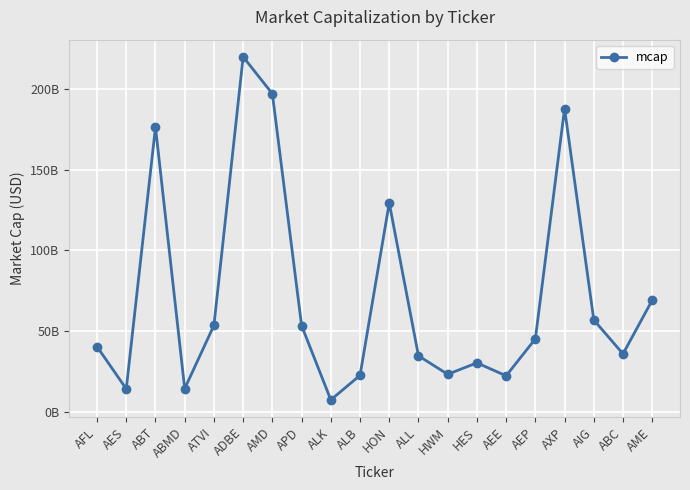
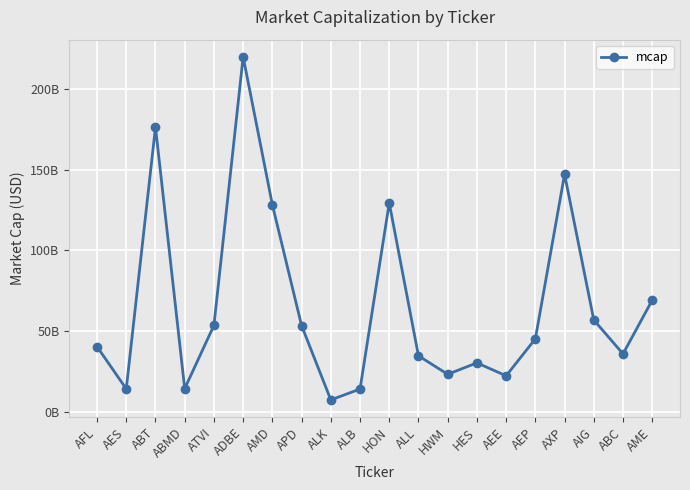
AMD: 197000000000 -> 128000000000
ALB: 22000000000 -> 14000000000
AXP: 188000000000 -> 147000000000
